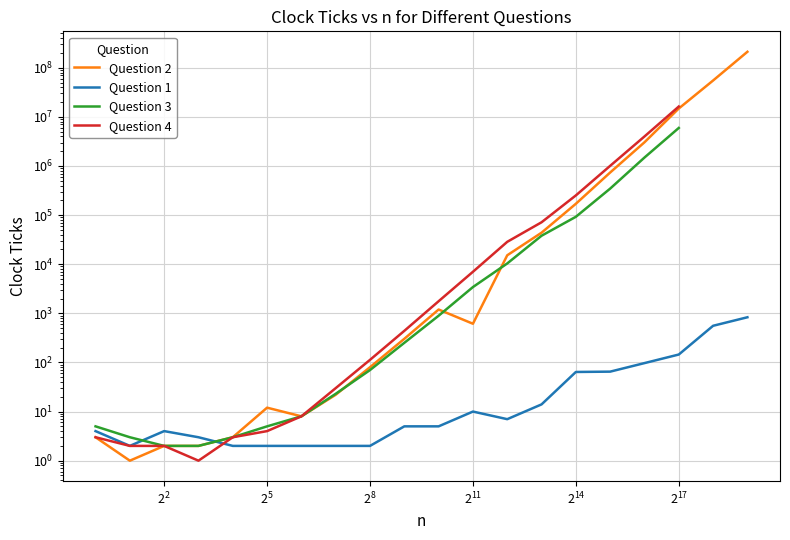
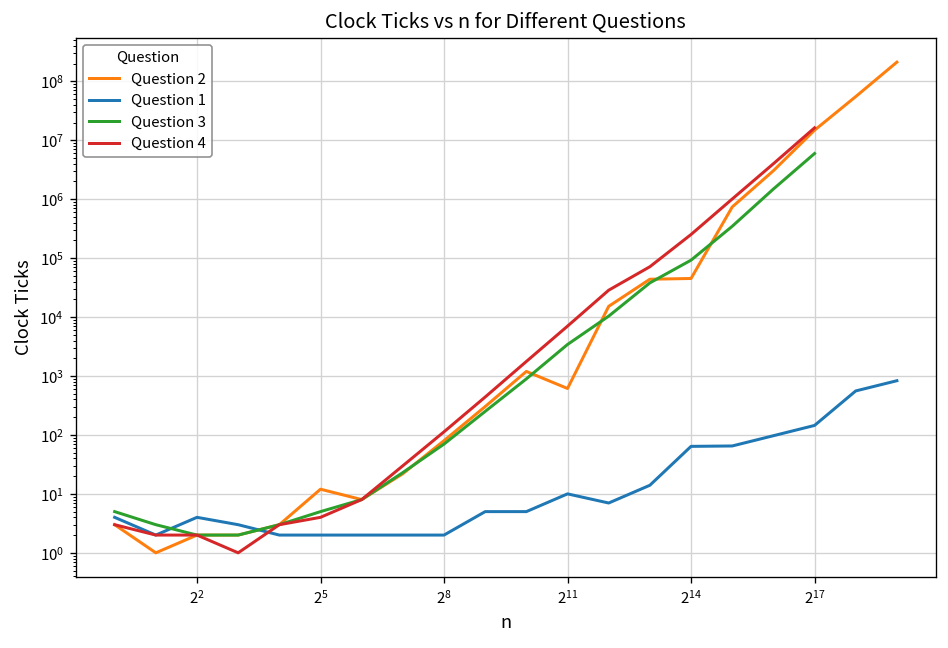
Question 2, 2^14: 170000 -> 50000
